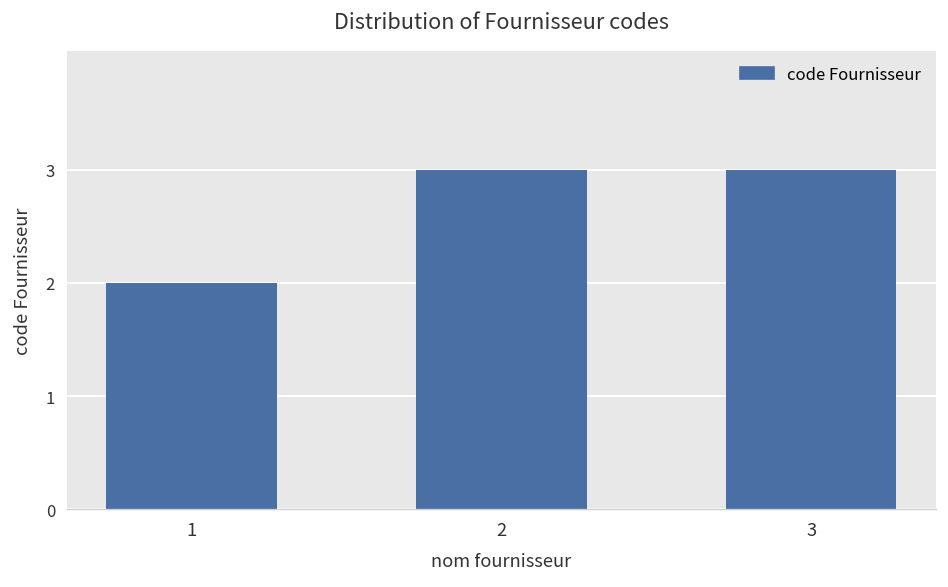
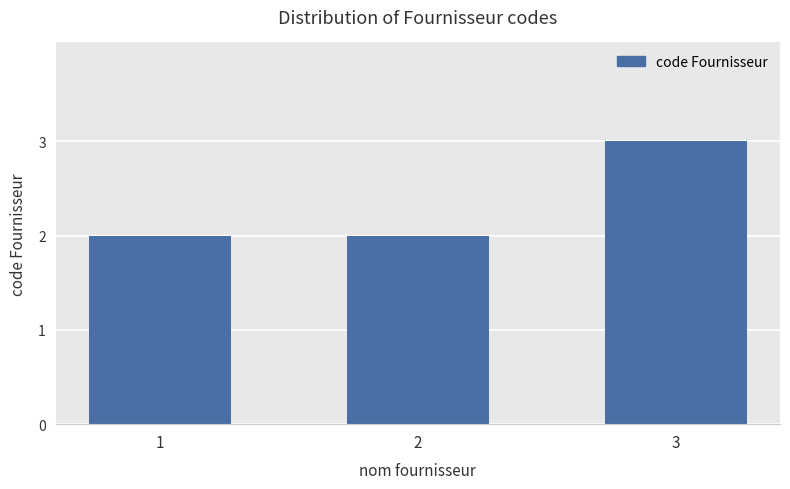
2: 3 -> 2
